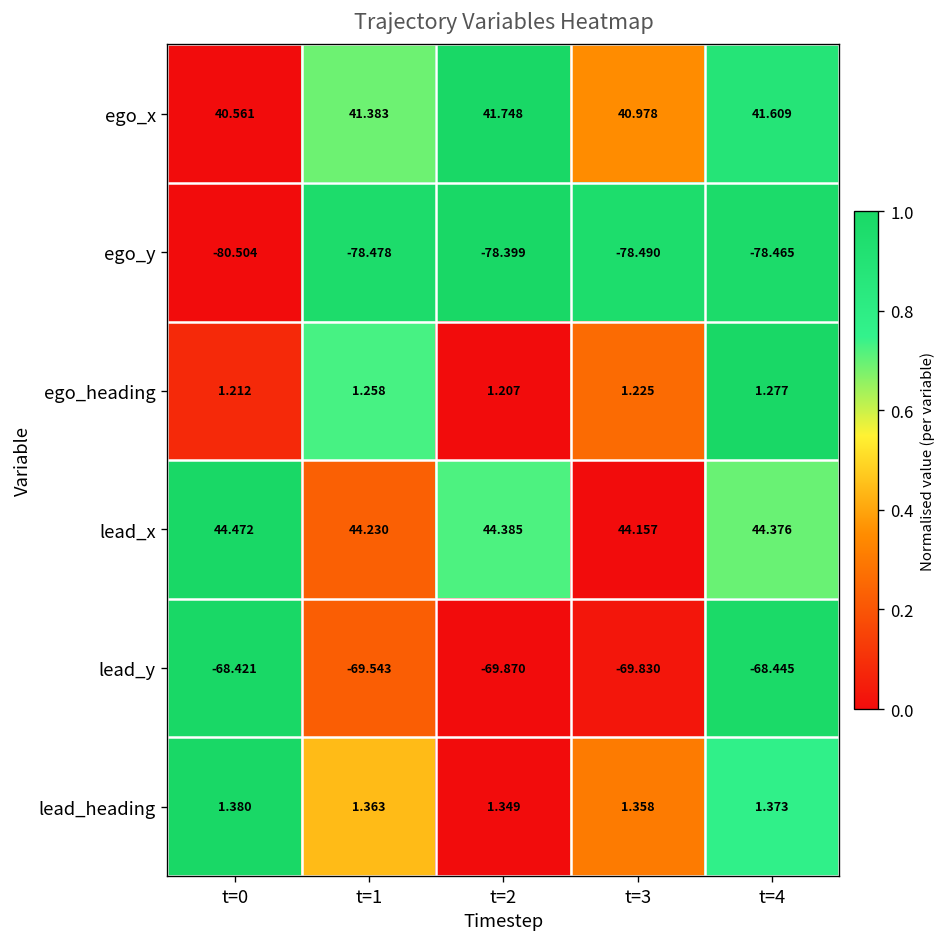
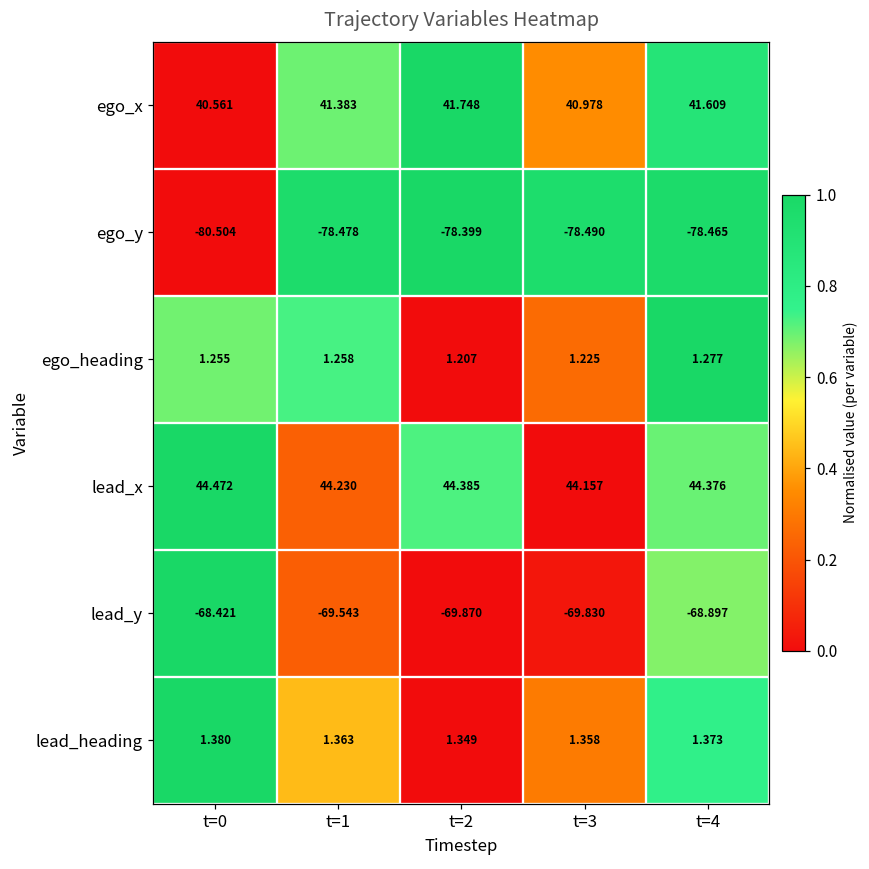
ego_heading, t=0: 1.212 -> 1.255
lead_y, t=4: -68.445 -> -68.897
